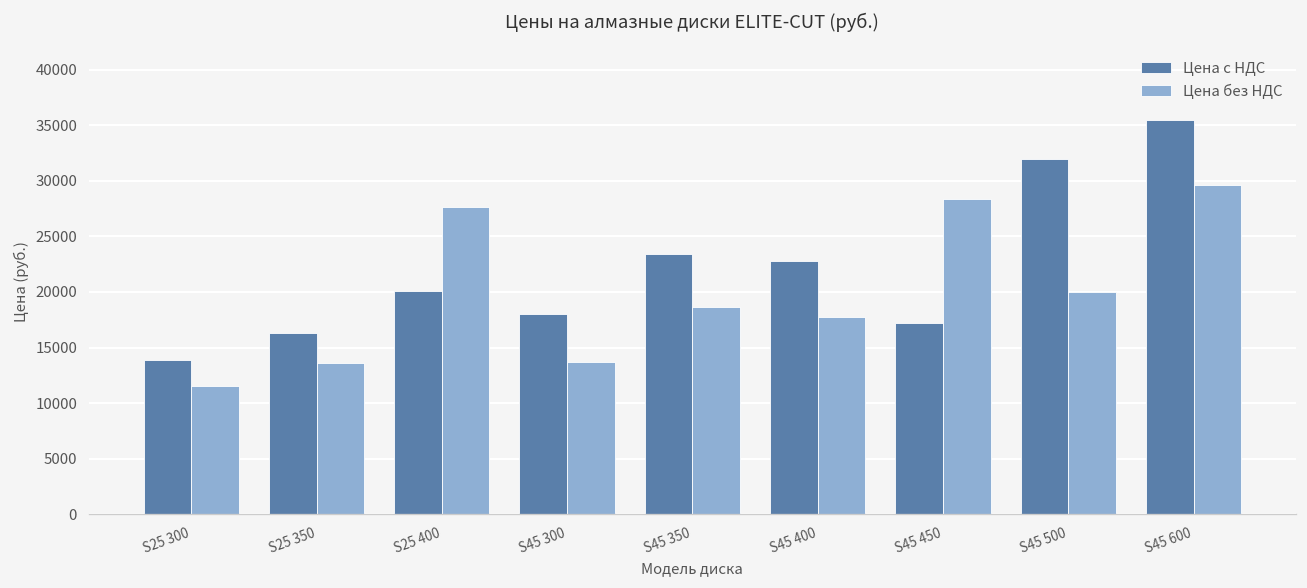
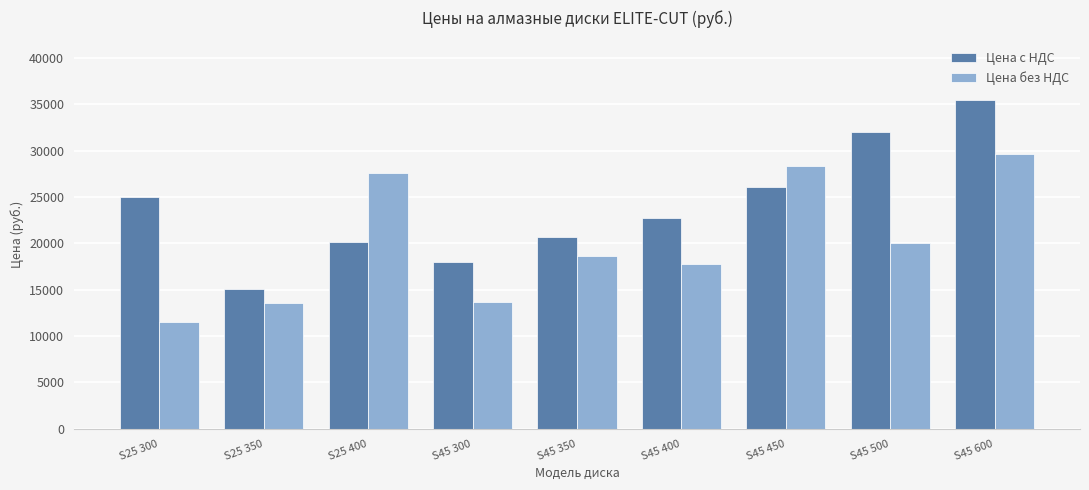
Цена с НДС, S25 300: 14000 -> 25000
Цена с НДС, S25 350: 16000 -> 15000
Цена с НДС, S45 350: 23000 -> 21000
Цена с НДС, S45 450: 17000 -> 26000
